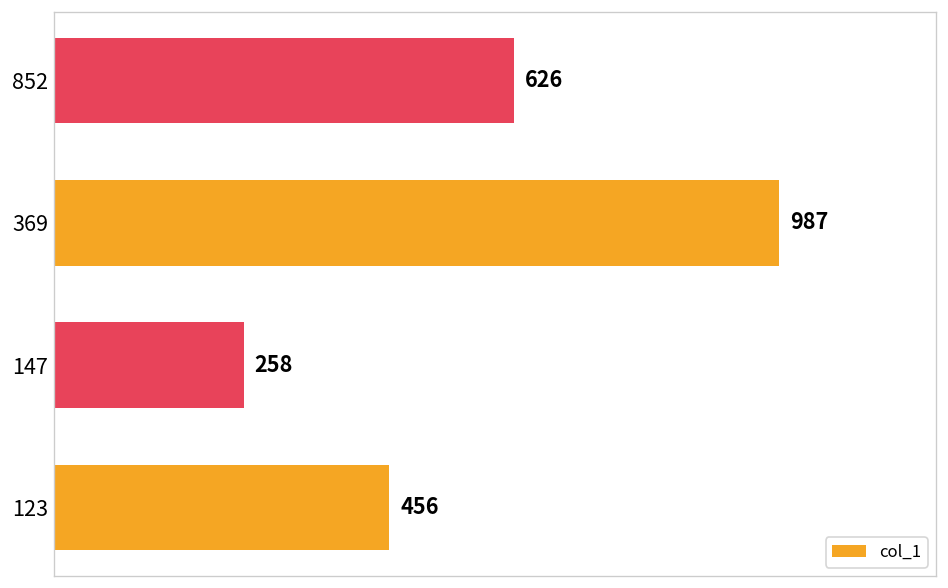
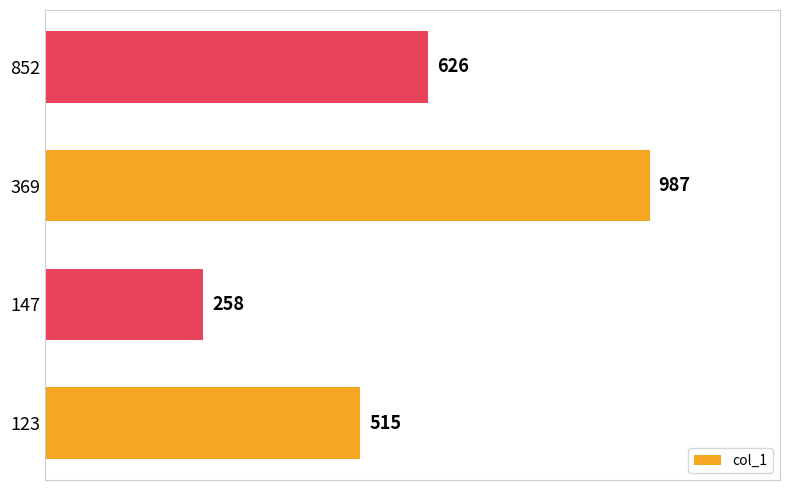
123: 456 -> 515
